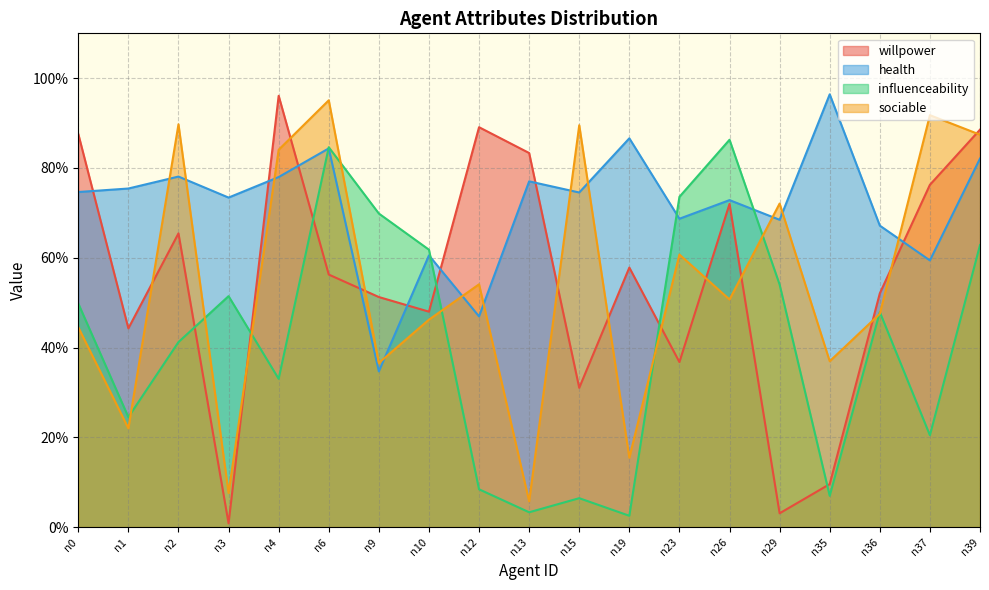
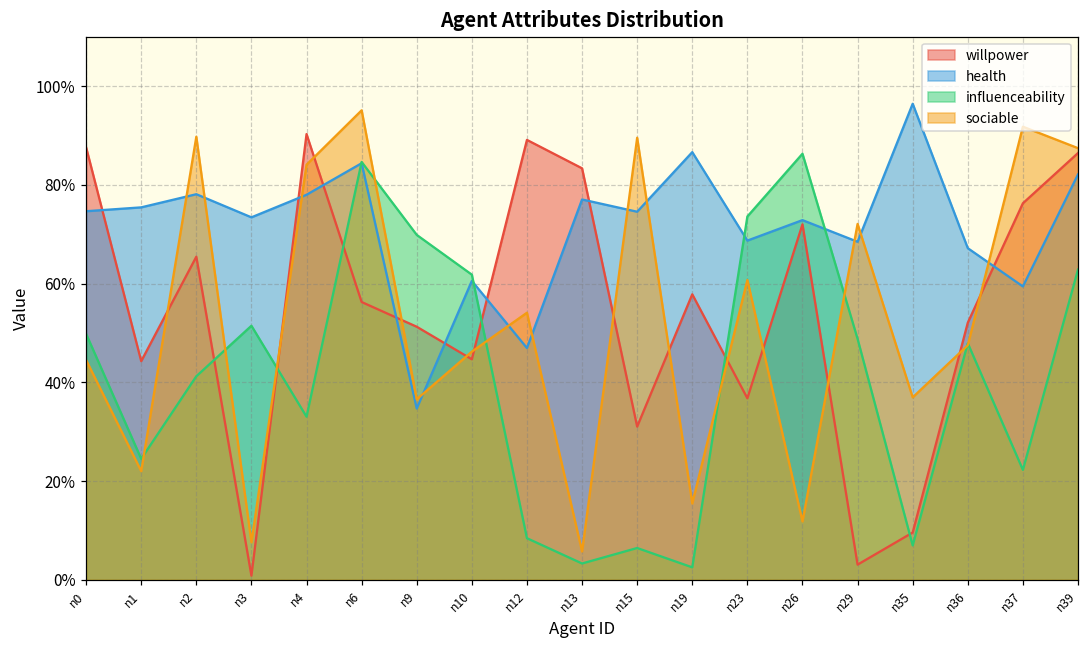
willpower, n4: 96% -> 90%
willpower, n10: 48% -> 45%
sociable, n26: 51% -> 12%
influenceability, n29: 54% -> 49%
influenceability, n37: 20% -> 22%
willpower, n39: 89% -> 86%
